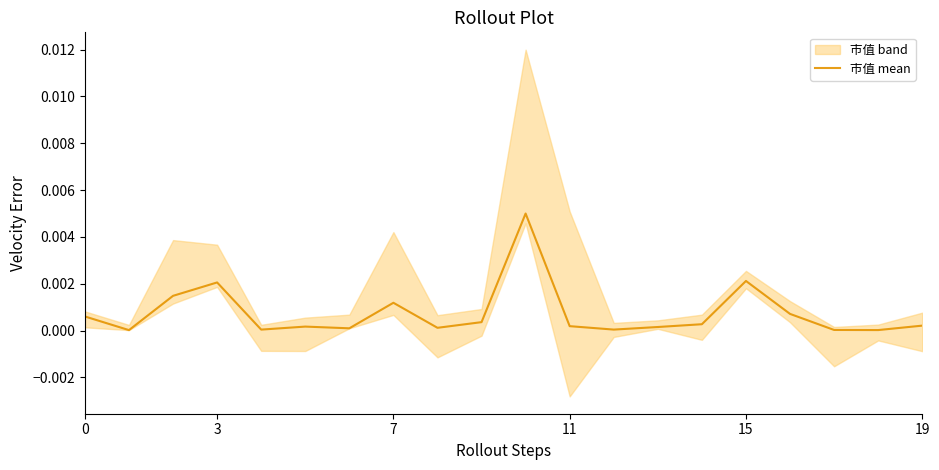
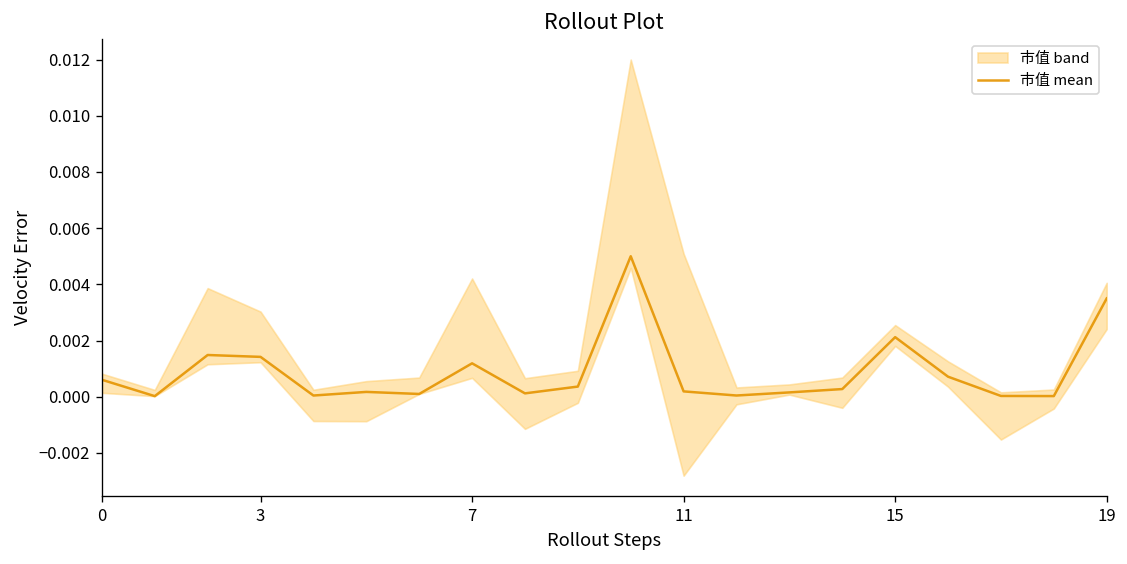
市值 mean, 3: 0.0021 -> 0.0014
市值 mean, 19: 0.0002 -> 0.0035
